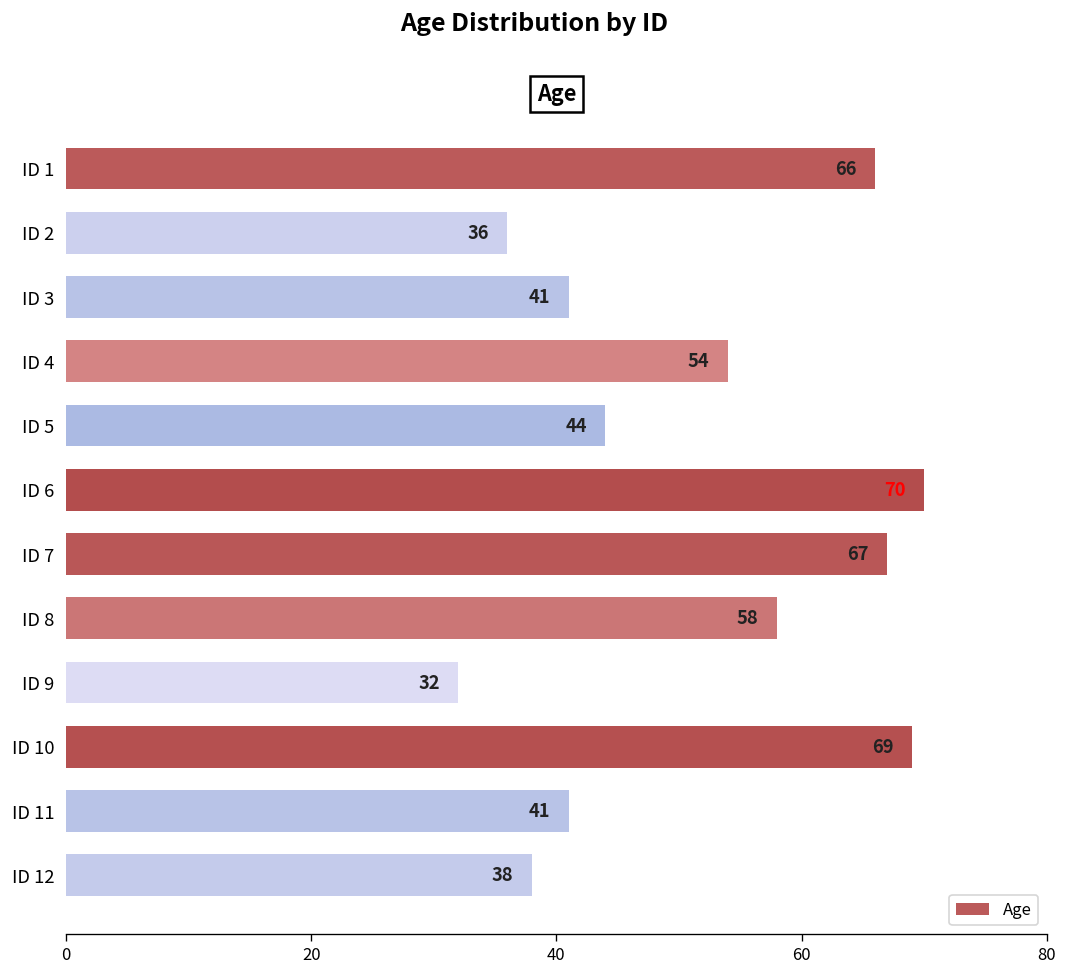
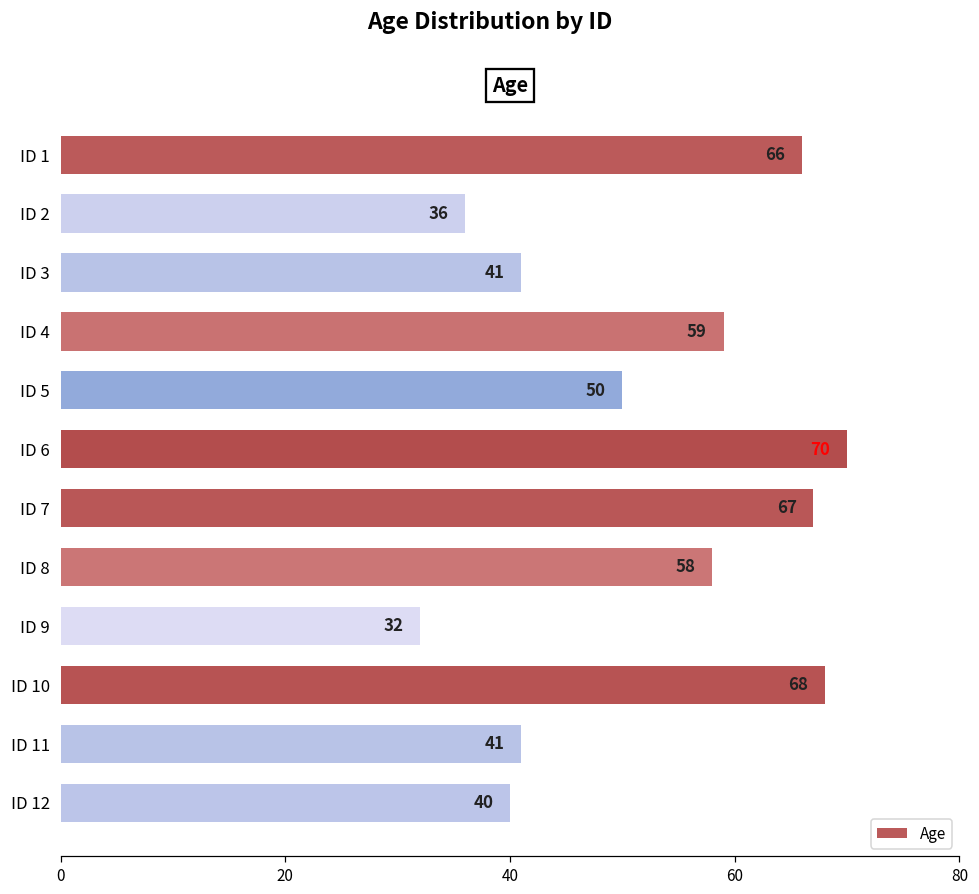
ID 4: 54 -> 59
ID 5: 44 -> 50
ID 10: 69 -> 68
ID 12: 38 -> 40
